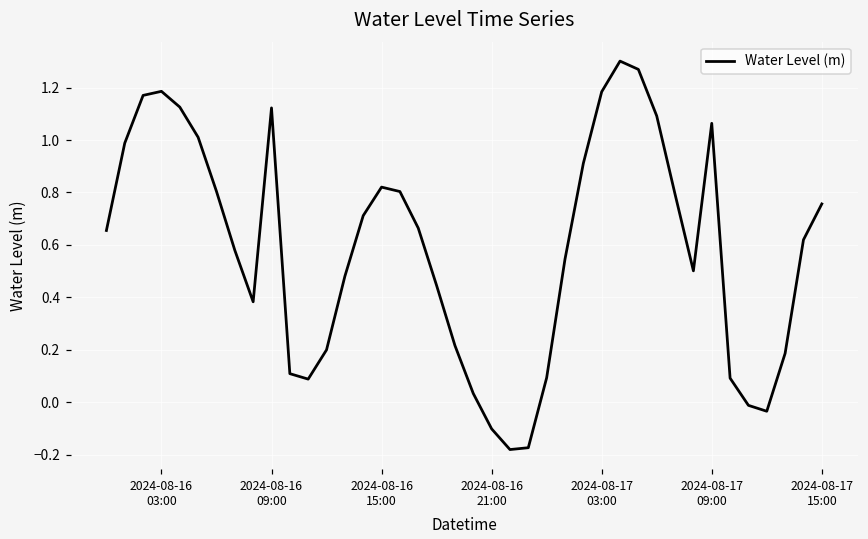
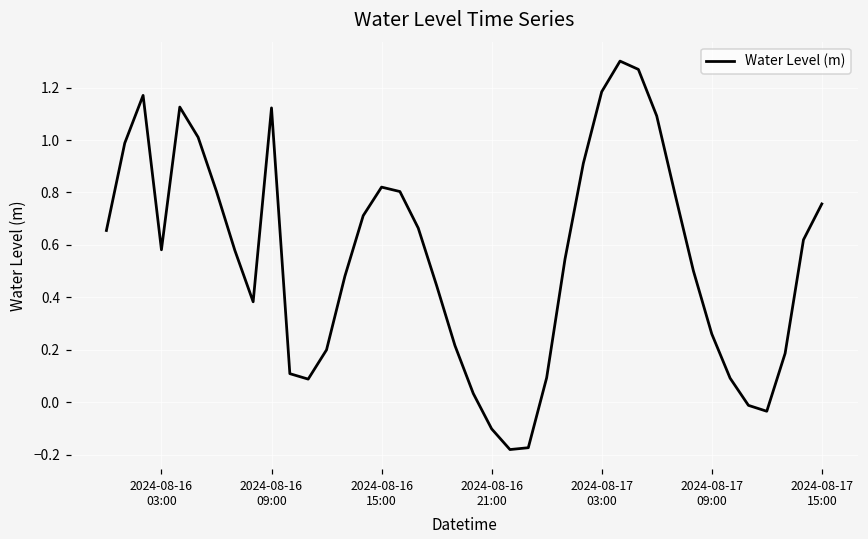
2024-08-16 03:00: 1.19 -> 0.58
2024-08-17 09:00: 1.06 -> 0.26
